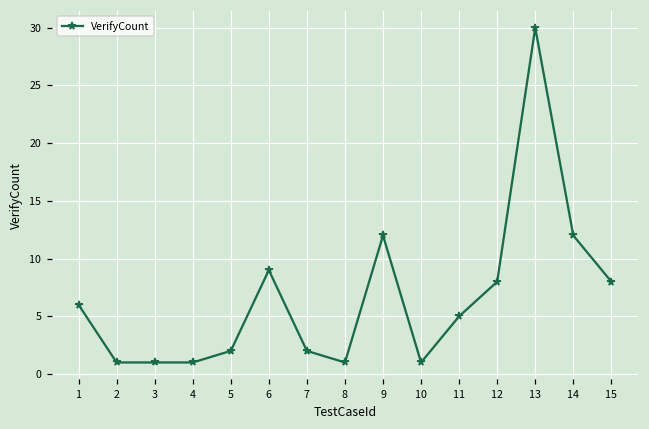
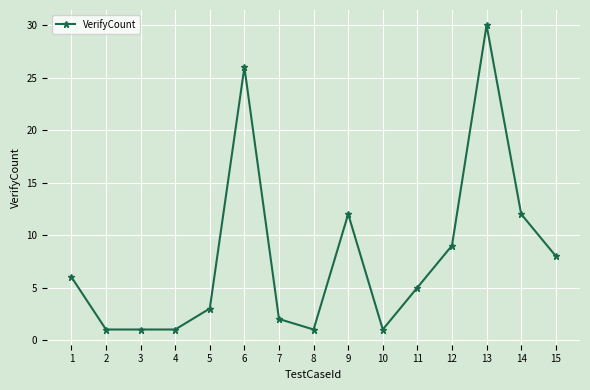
5: 2 -> 3
6: 9 -> 26
12: 8 -> 9
